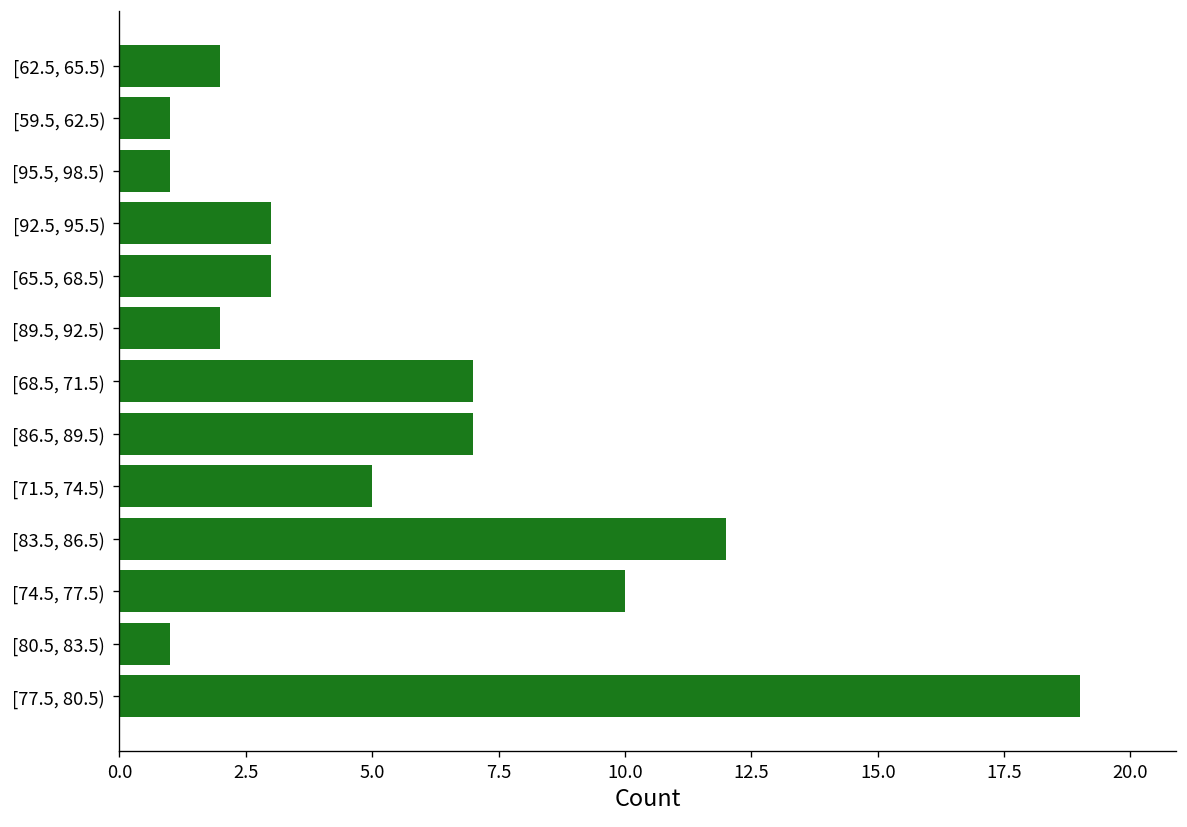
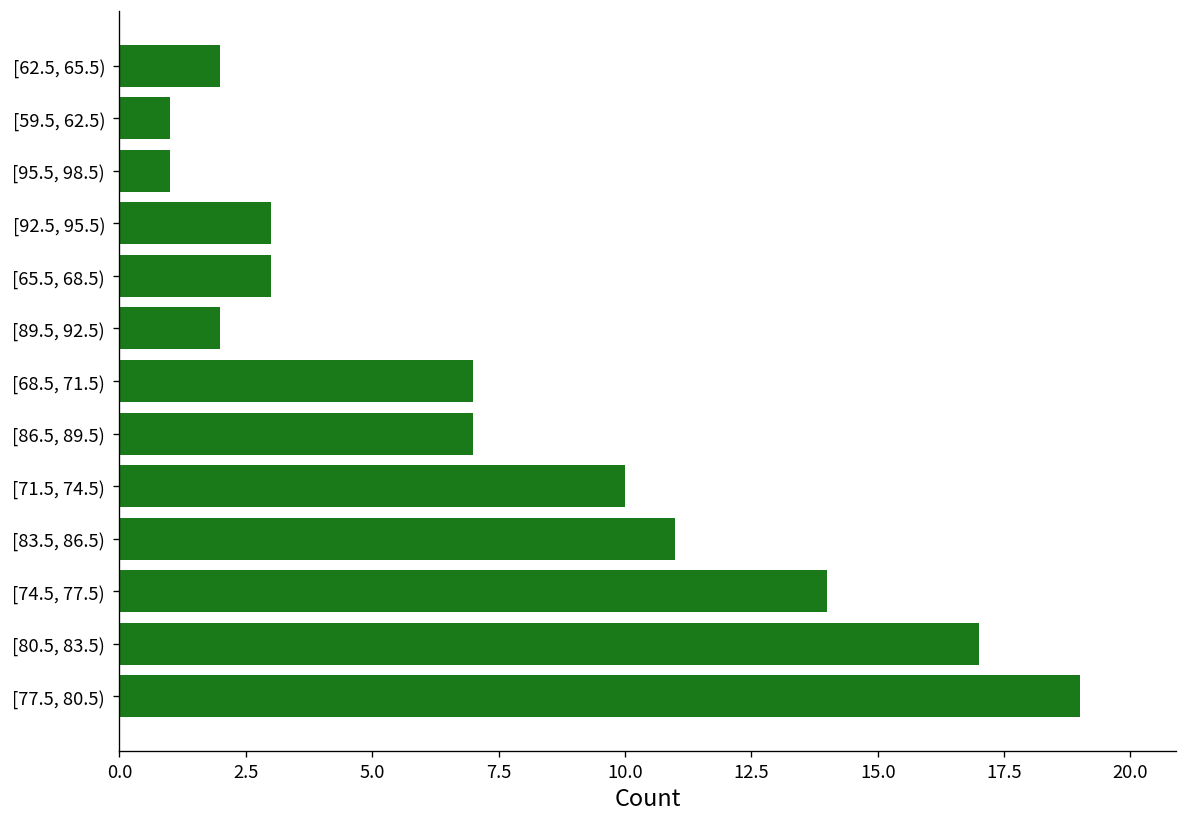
[71.5, 74.5): 5 -> 10
[83.5, 86.5): 12 -> 11
[74.5, 77.5): 10 -> 14
[80.5, 83.5): 1 -> 17
